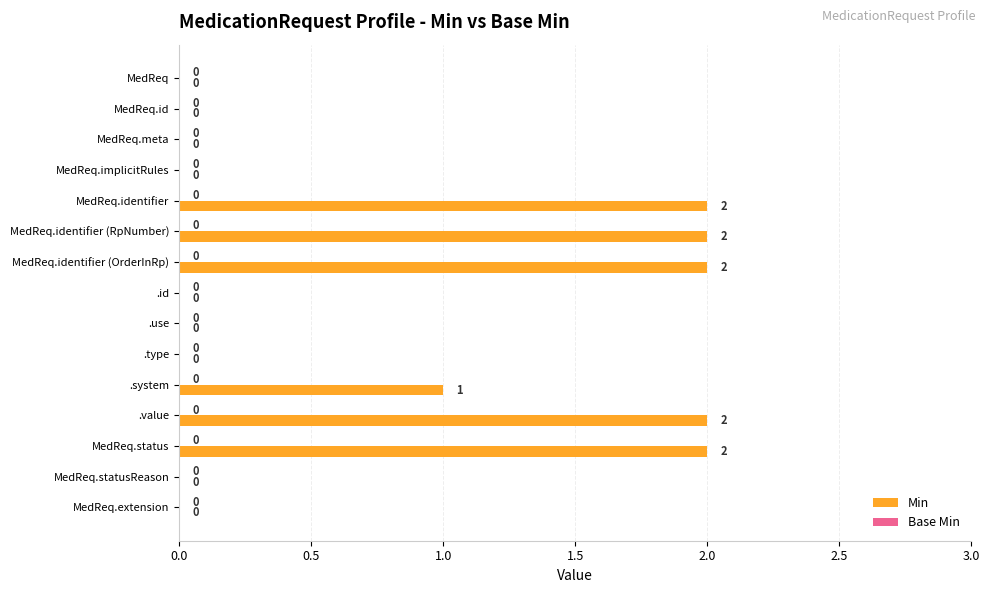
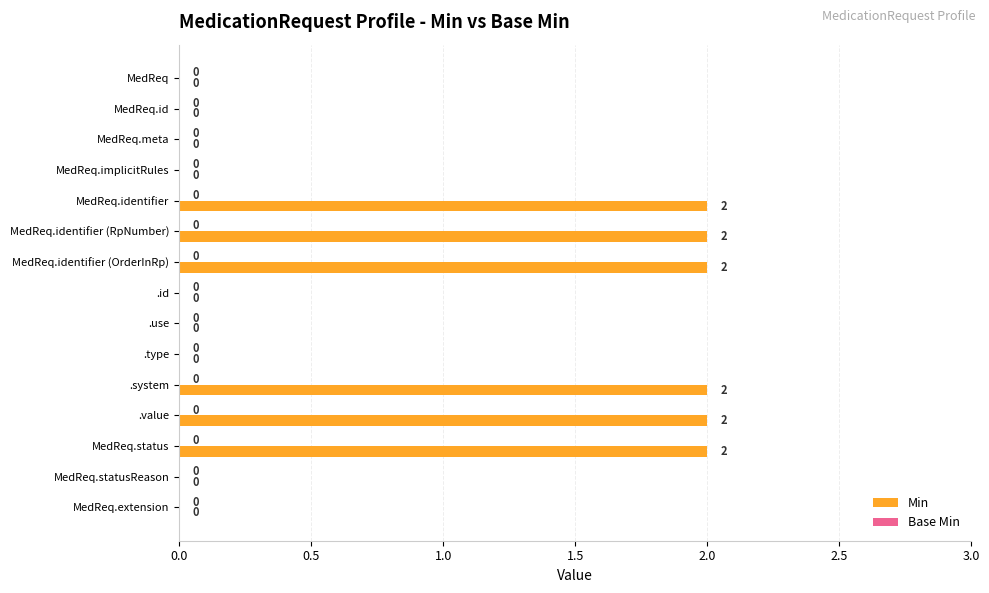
Min, .system: 1 -> 2
